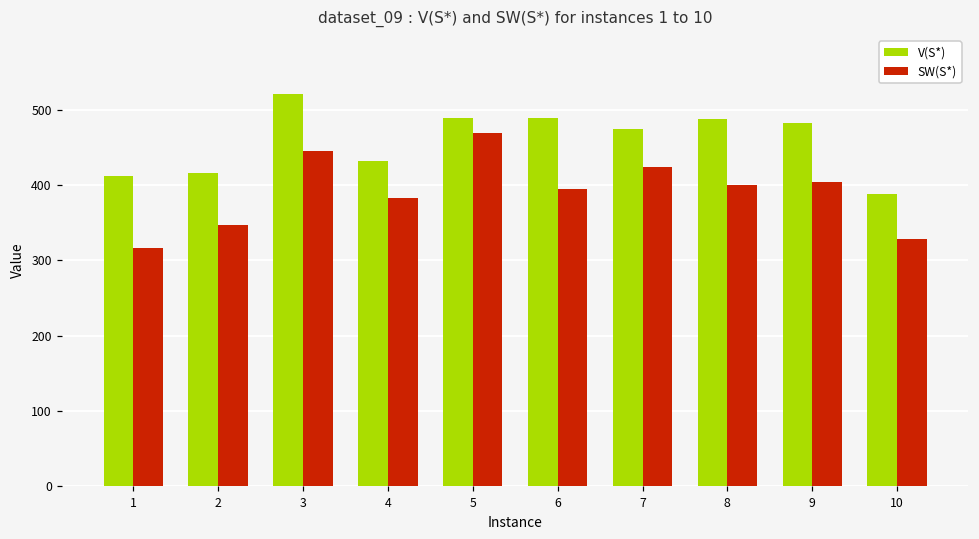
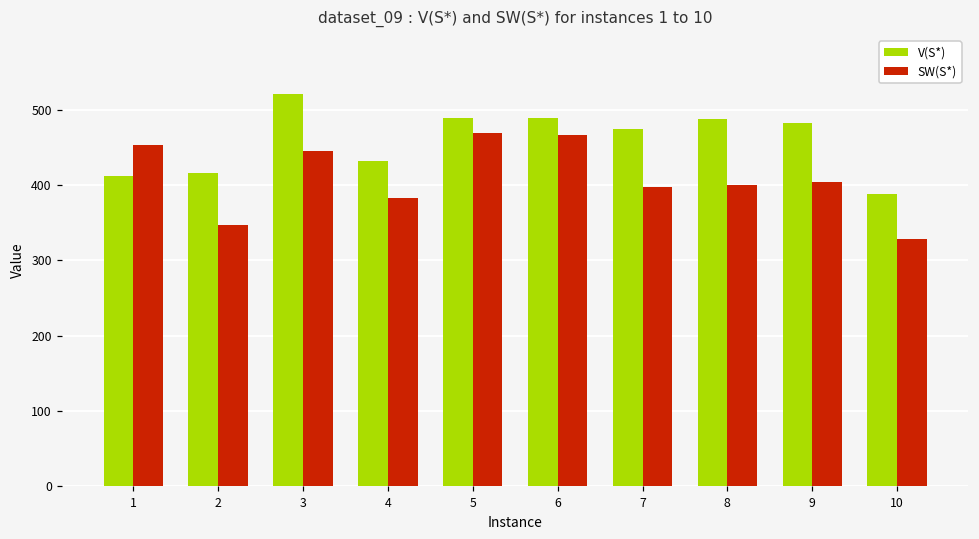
SW(S*), 1: 320 -> 450
SW(S*), 6: 400 -> 470
SW(S*), 7: 420 -> 400
